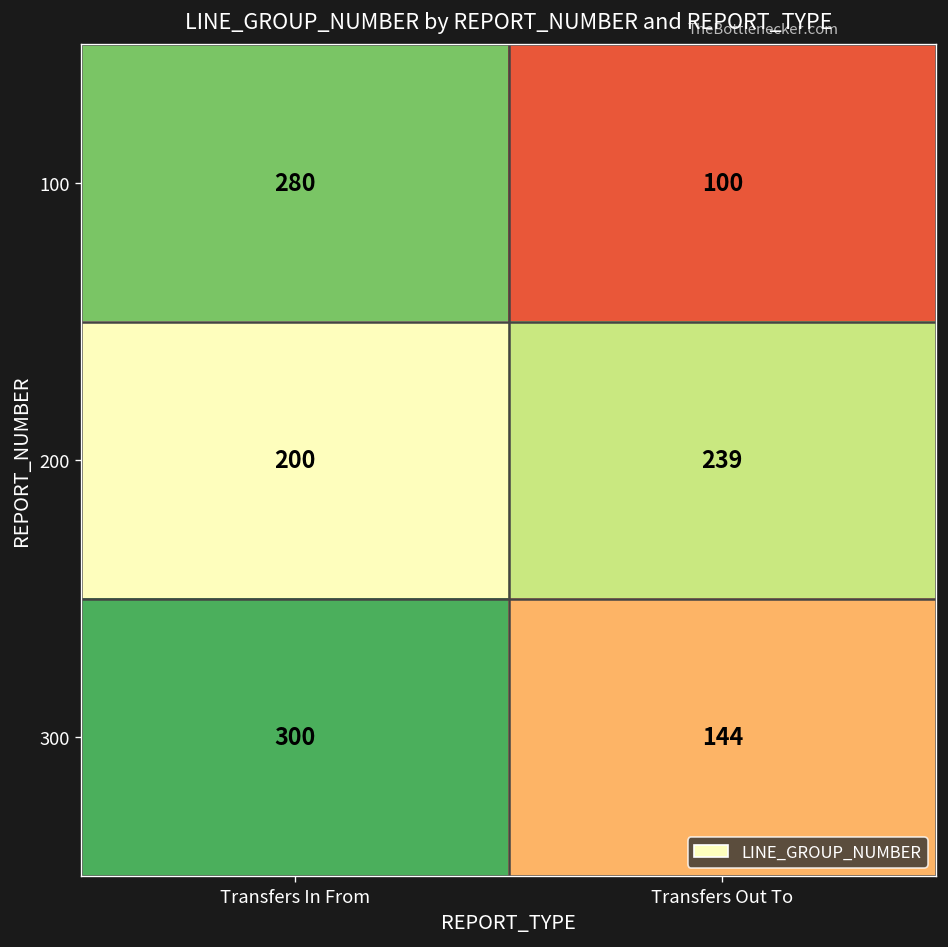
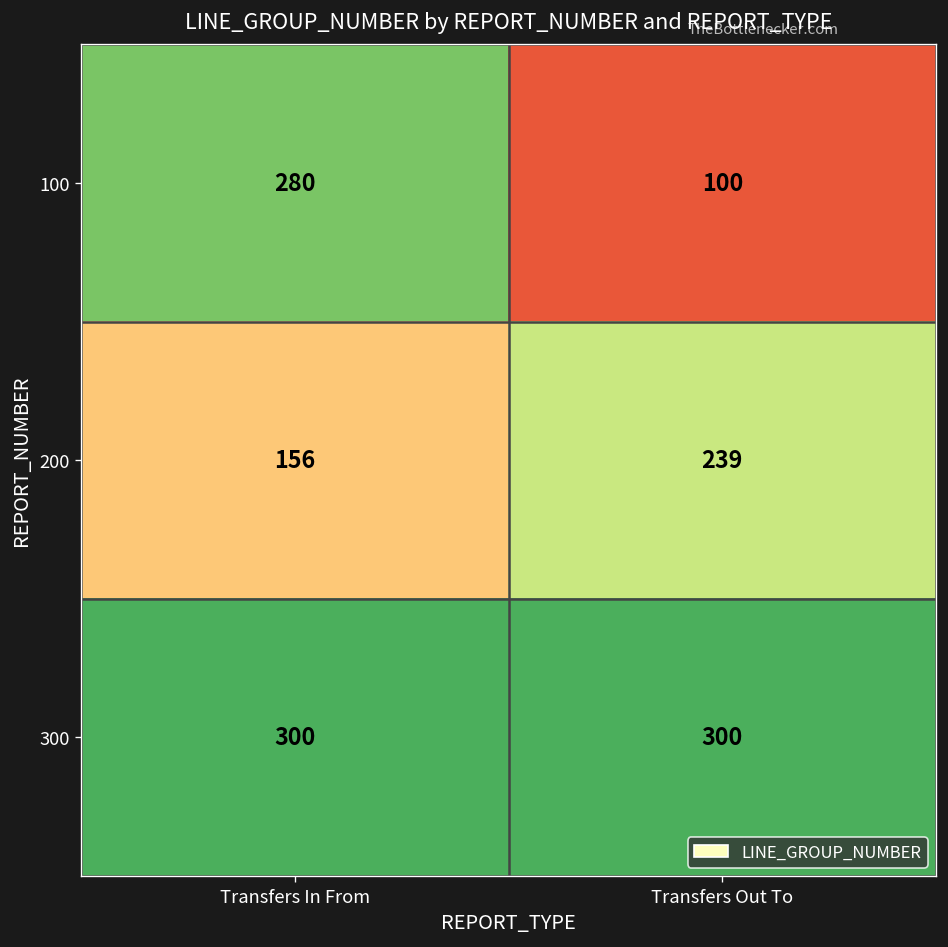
200, Transfers In From: 200 -> 156
300, Transfers Out To: 144 -> 300
